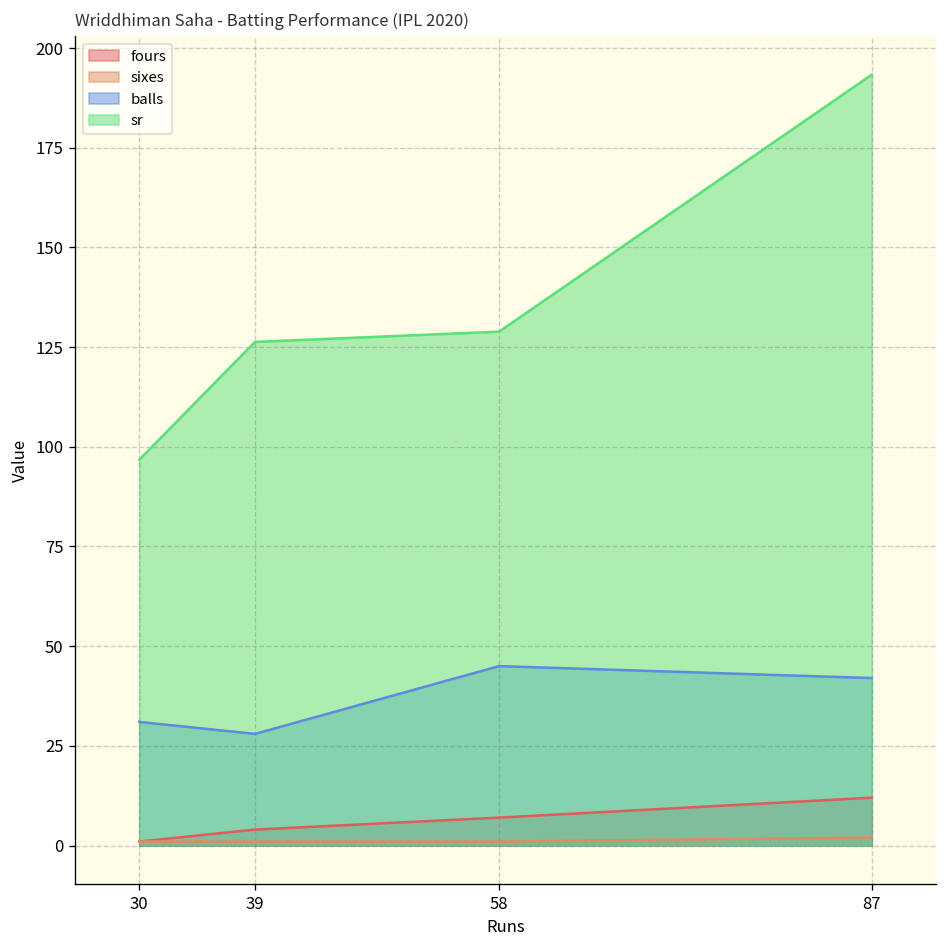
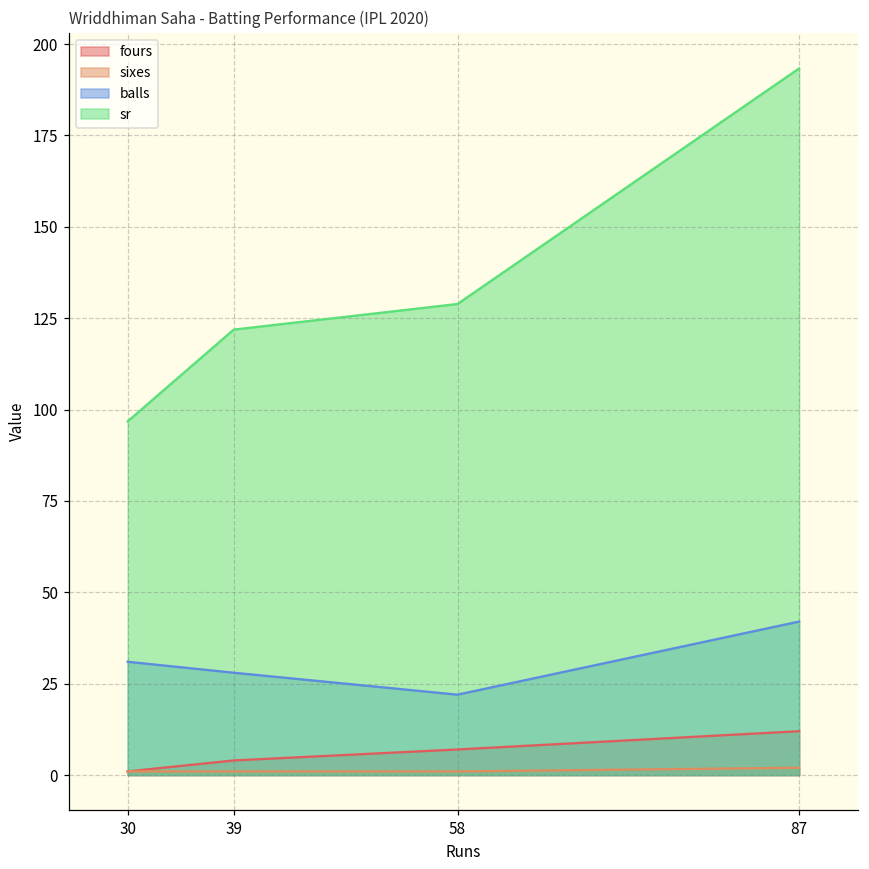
sr, 39: 126 -> 122
balls, 58: 45 -> 22
